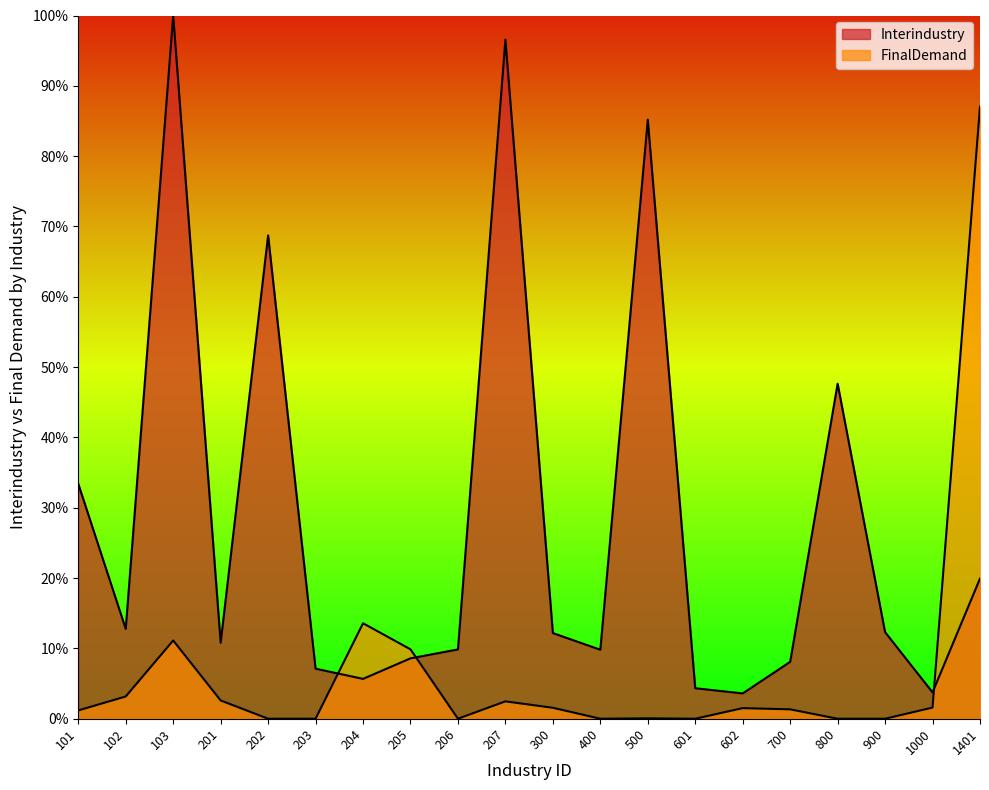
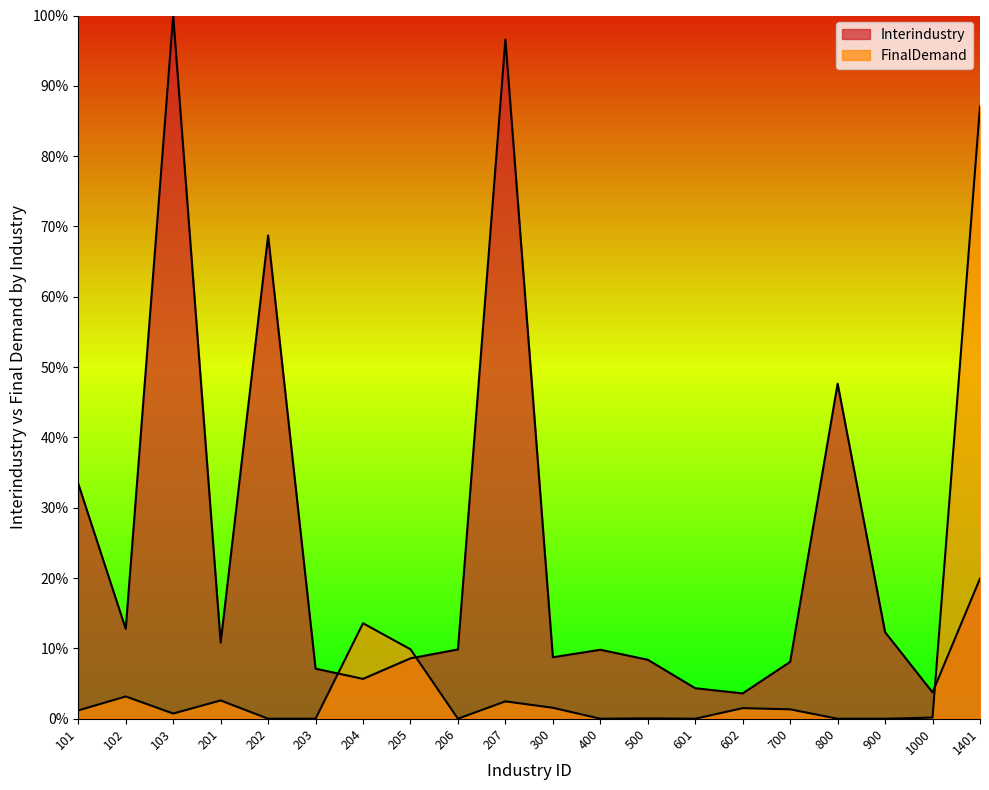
FinalDemand, 103: 11% -> 1%
Interindustry, 300: 12% -> 9%
Interindustry, 500: 85% -> 8%
FinalDemand, 1000: 2% -> 0%
